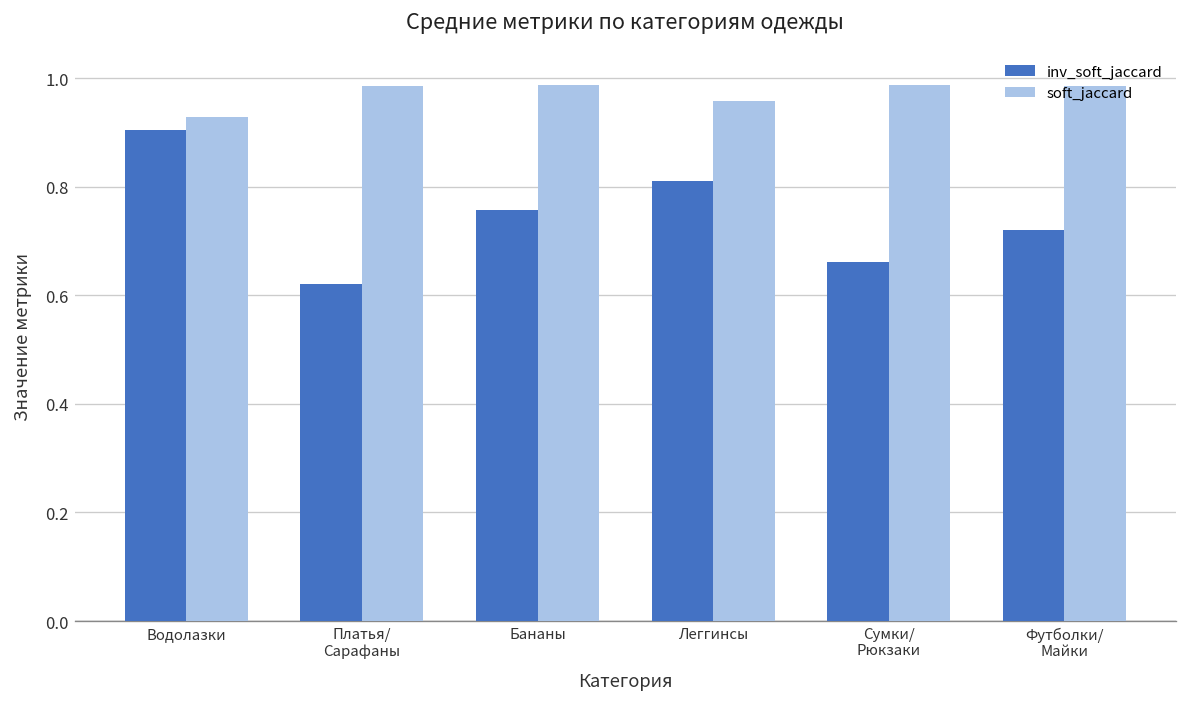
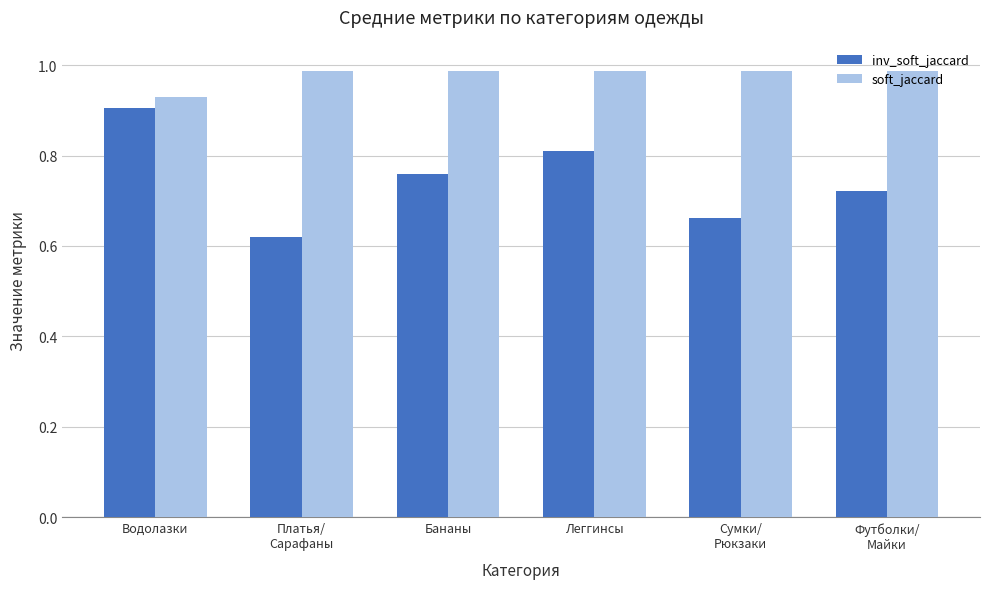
soft_jaccard, Леггинсы: 0.96 -> 0.99
